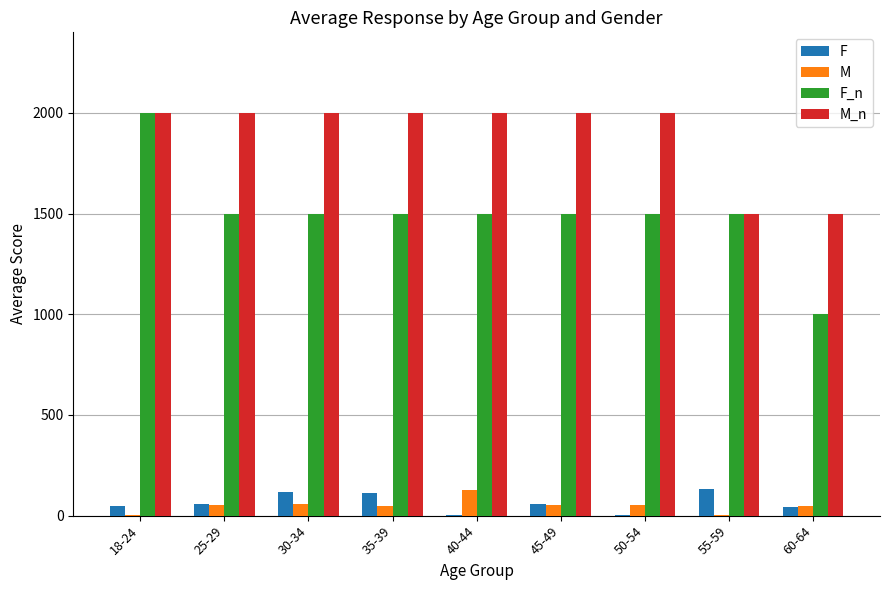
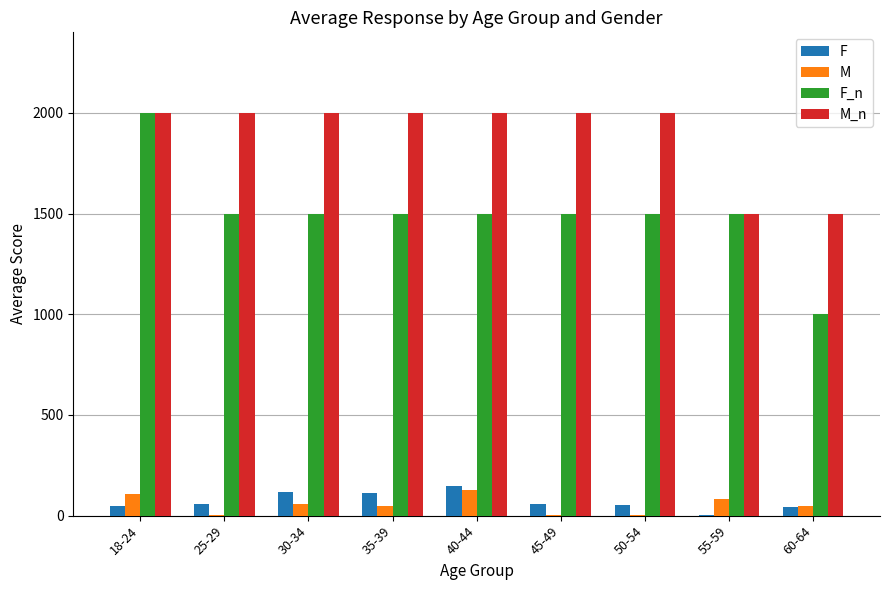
M, 18-24: 0 -> 110
M, 25-29: 50 -> 0
F, 40-44: 0 -> 150
M, 45-49: 60 -> 0
F, 50-54: 0 -> 50
M, 50-54: 50 -> 0
F, 55-59: 130 -> 0
M, 55-59: 0 -> 80
